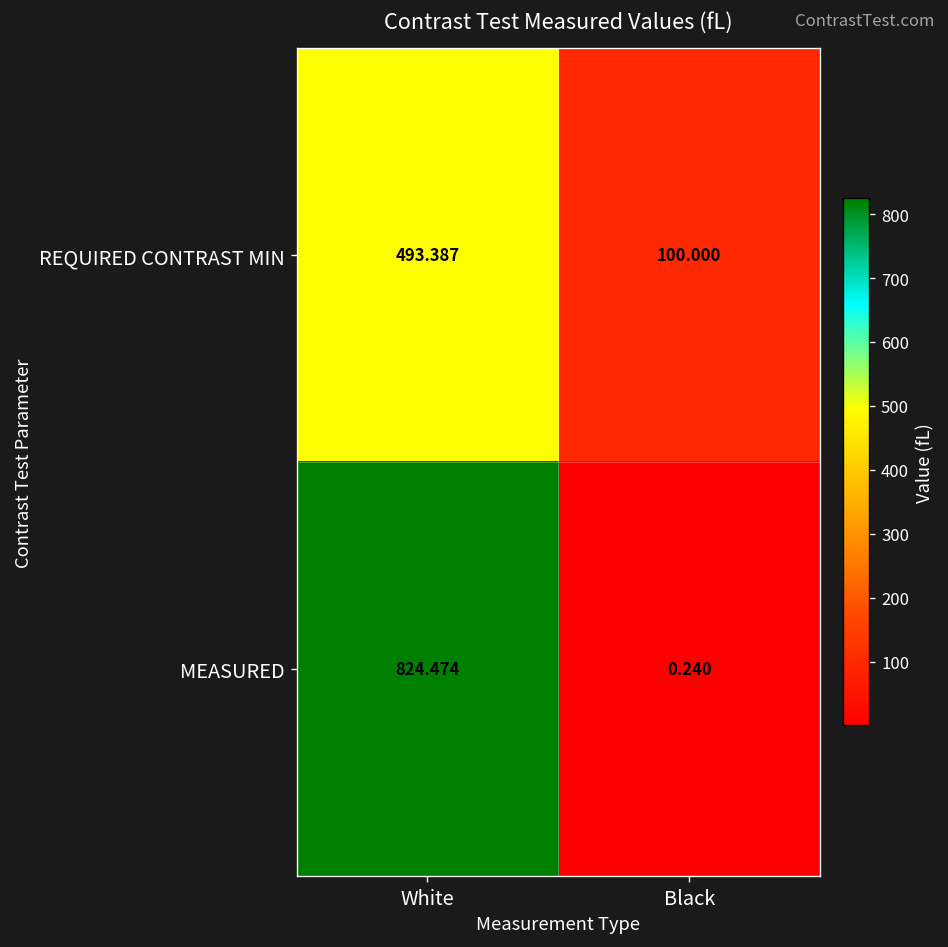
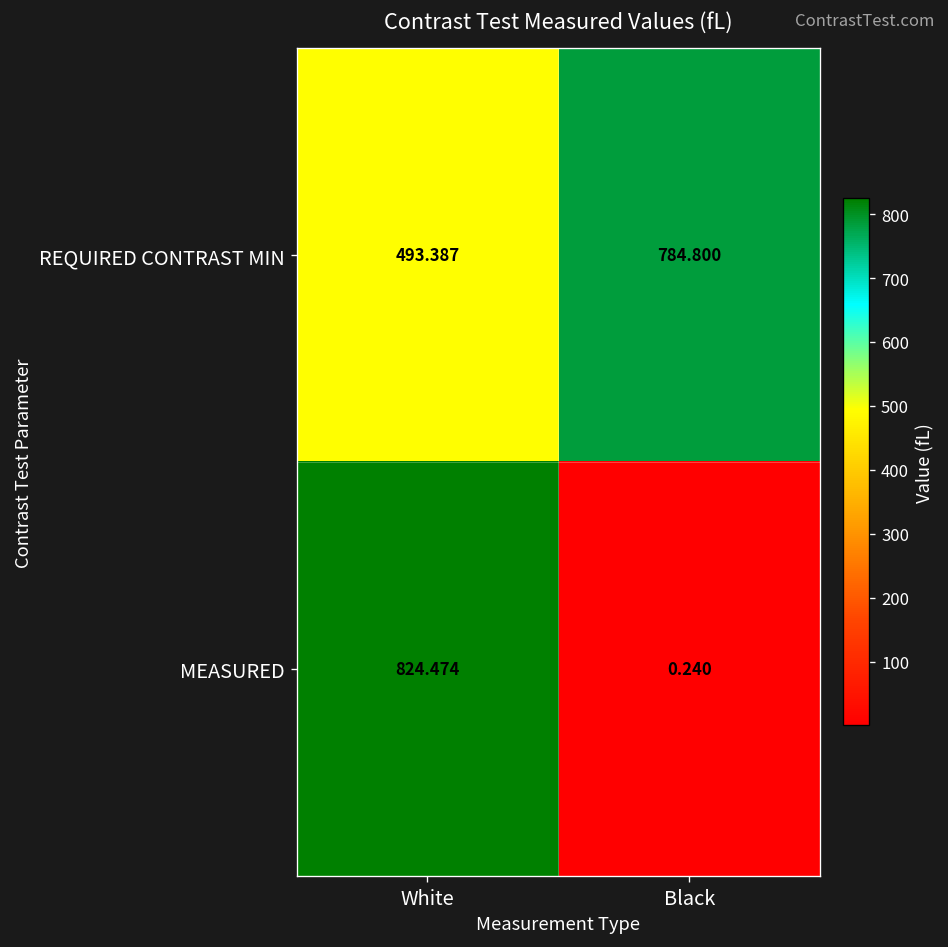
REQUIRED CONTRAST MIN, Black: 100.000 -> 784.800
